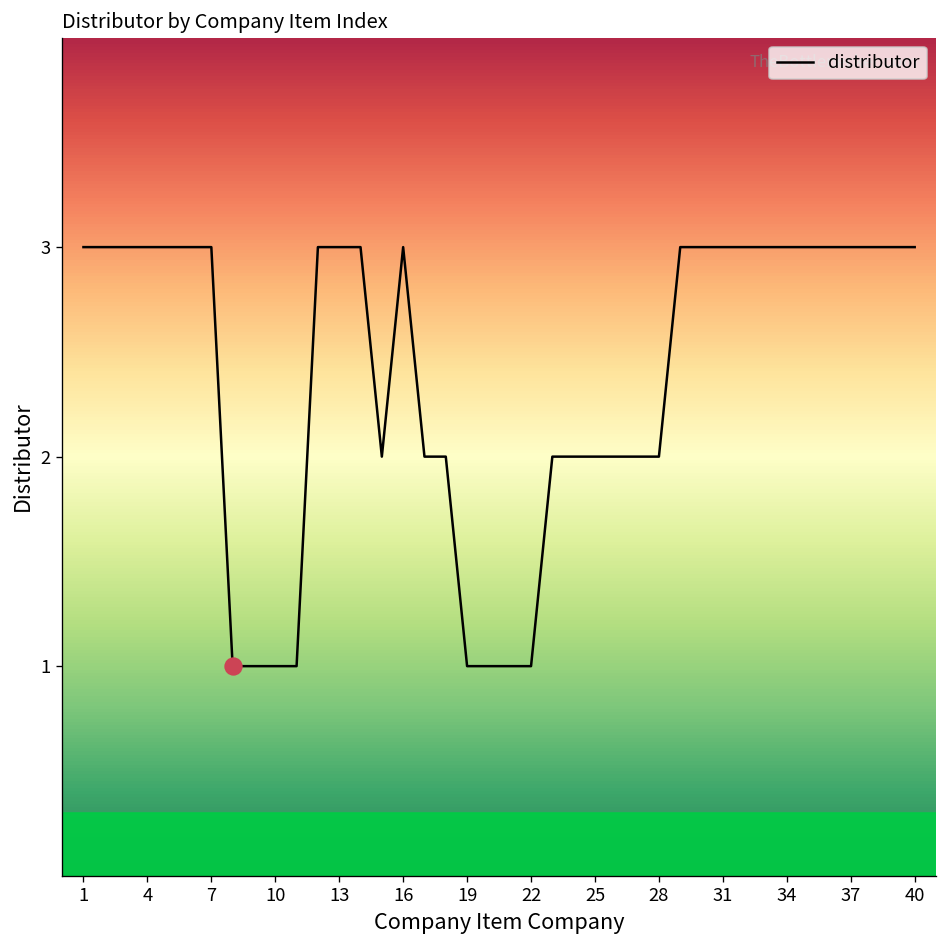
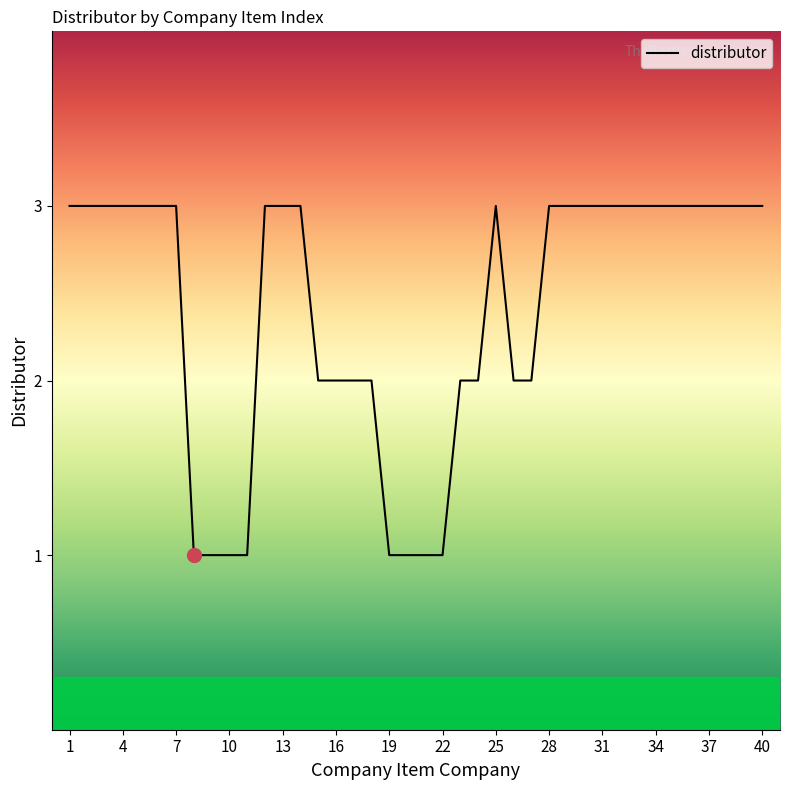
distributor, 16: 3 -> 2
distributor, 25: 2 -> 3
distributor, 28: 2 -> 3
